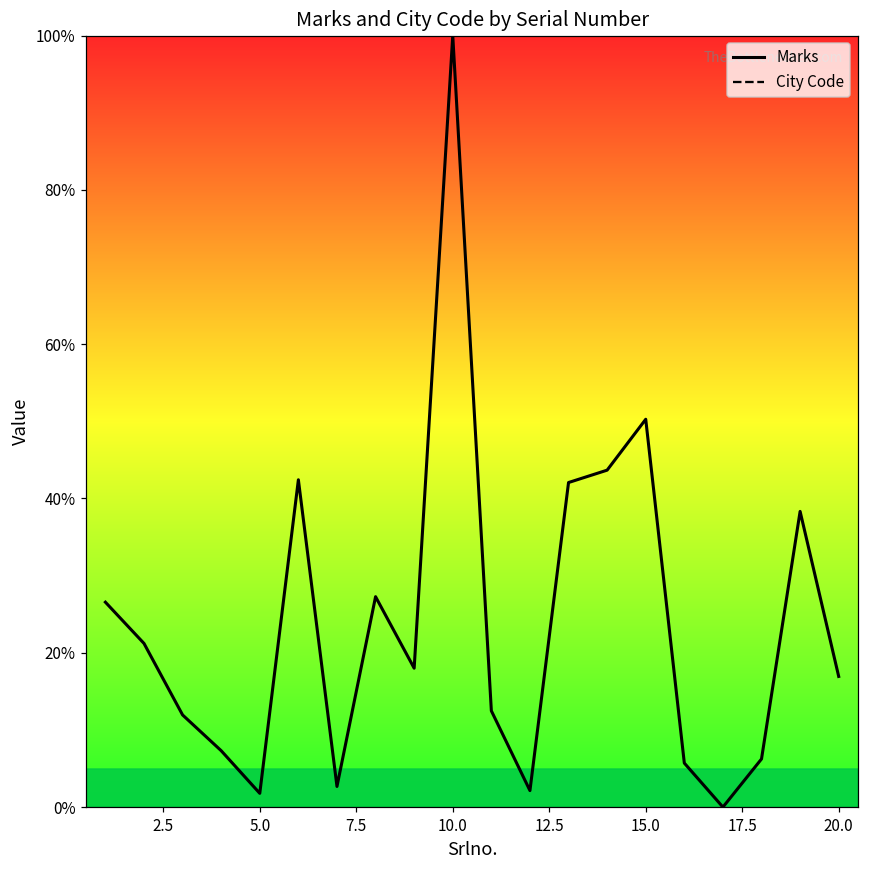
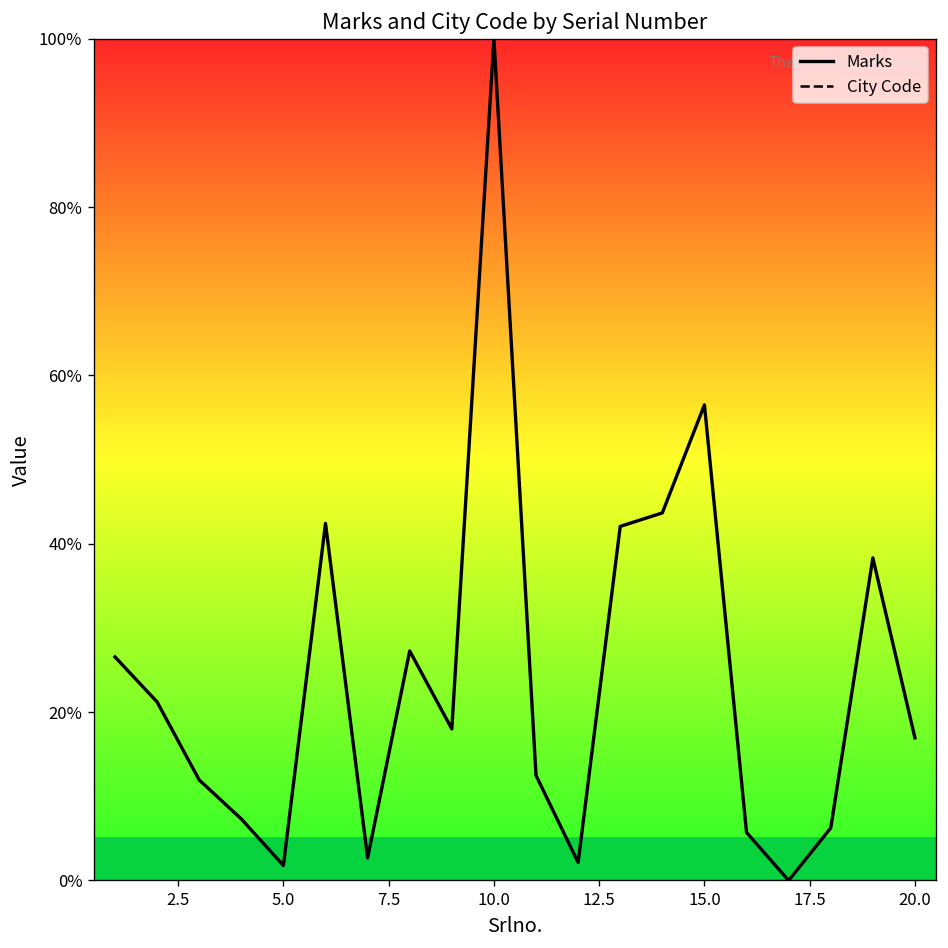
15.0: 50% -> 57%
